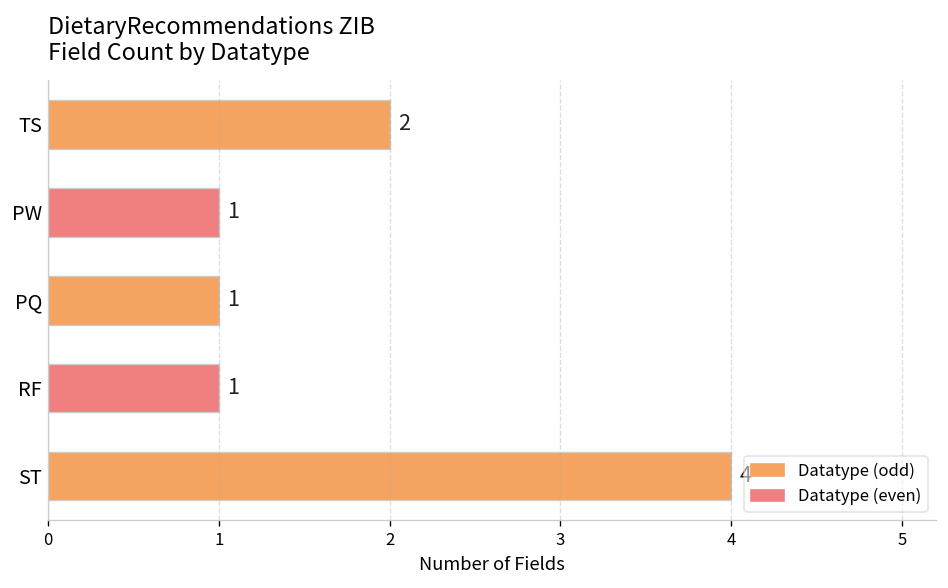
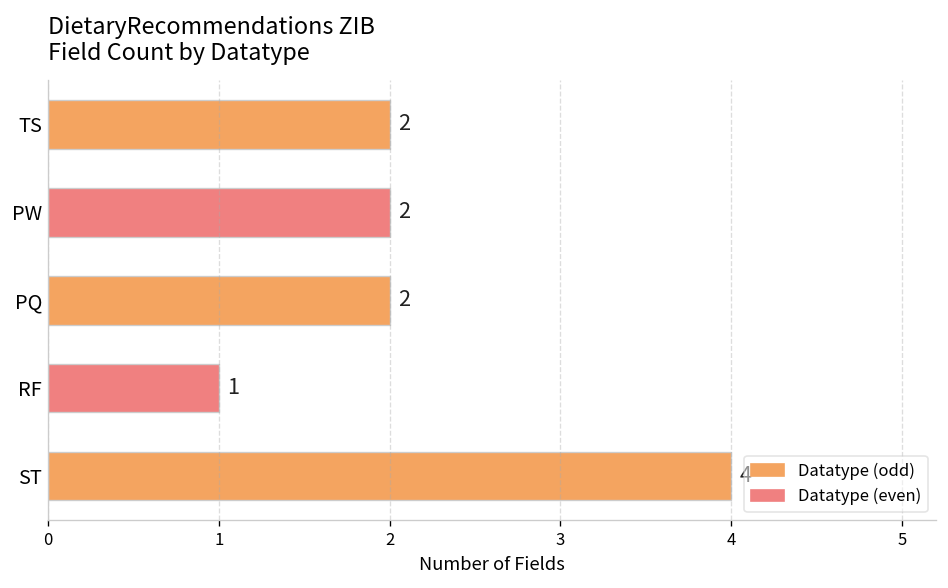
PW: 1 -> 2
PQ: 1 -> 2
